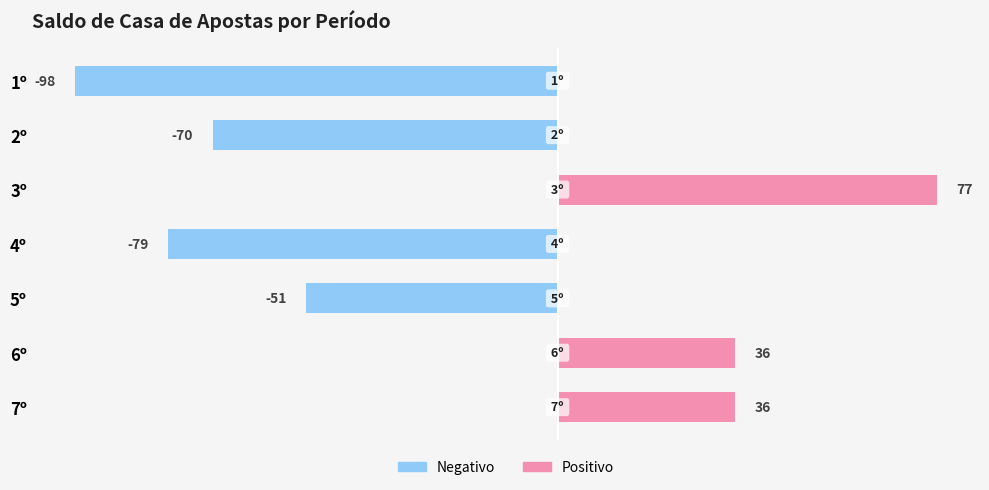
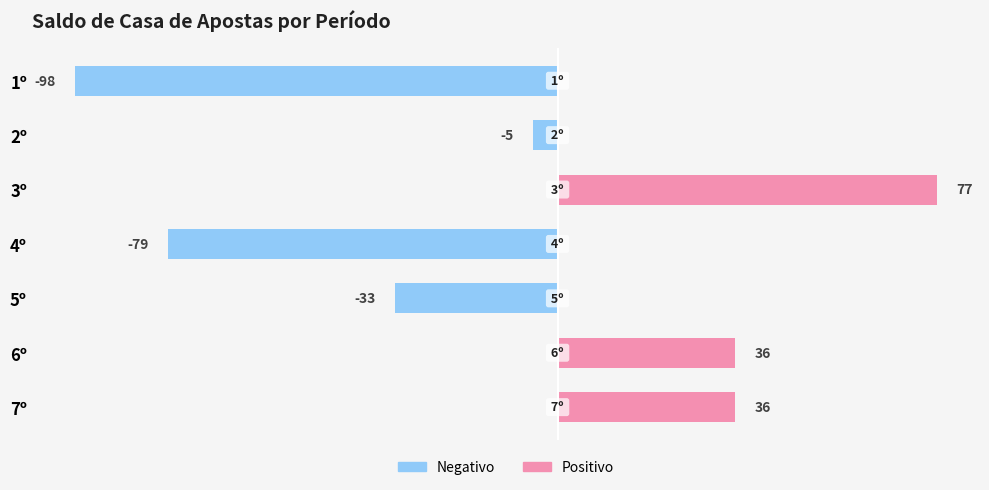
2º: -70 -> -5
5º: -51 -> -33
